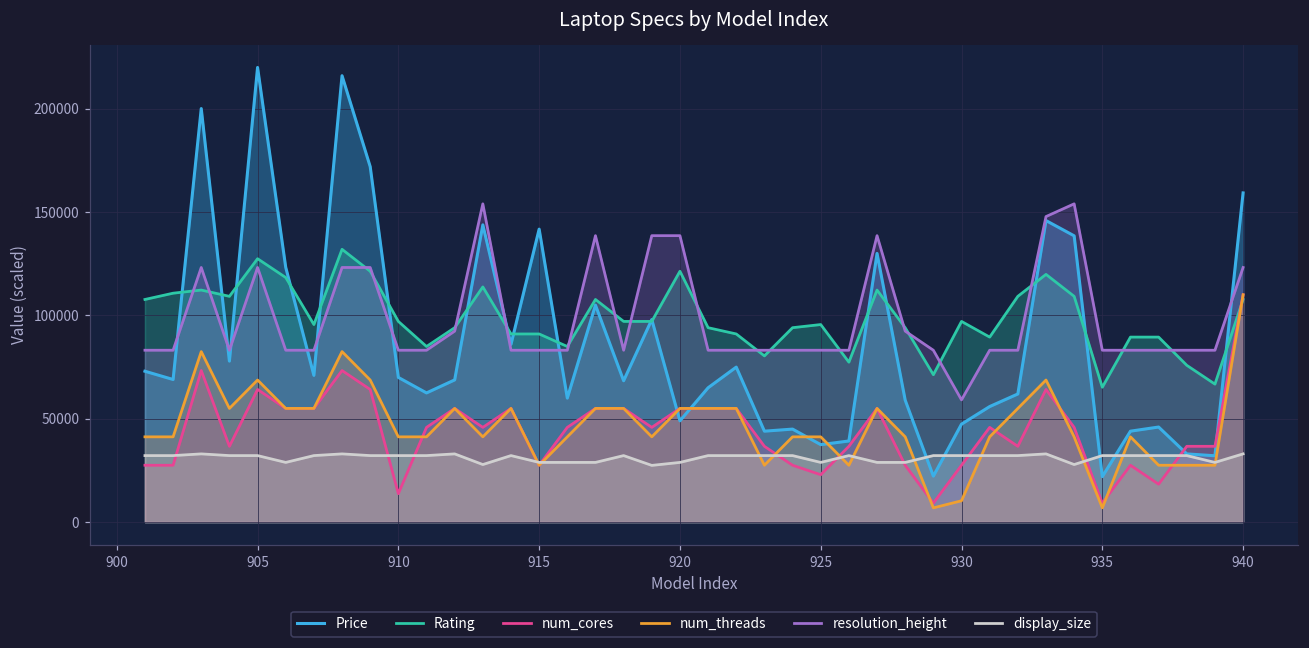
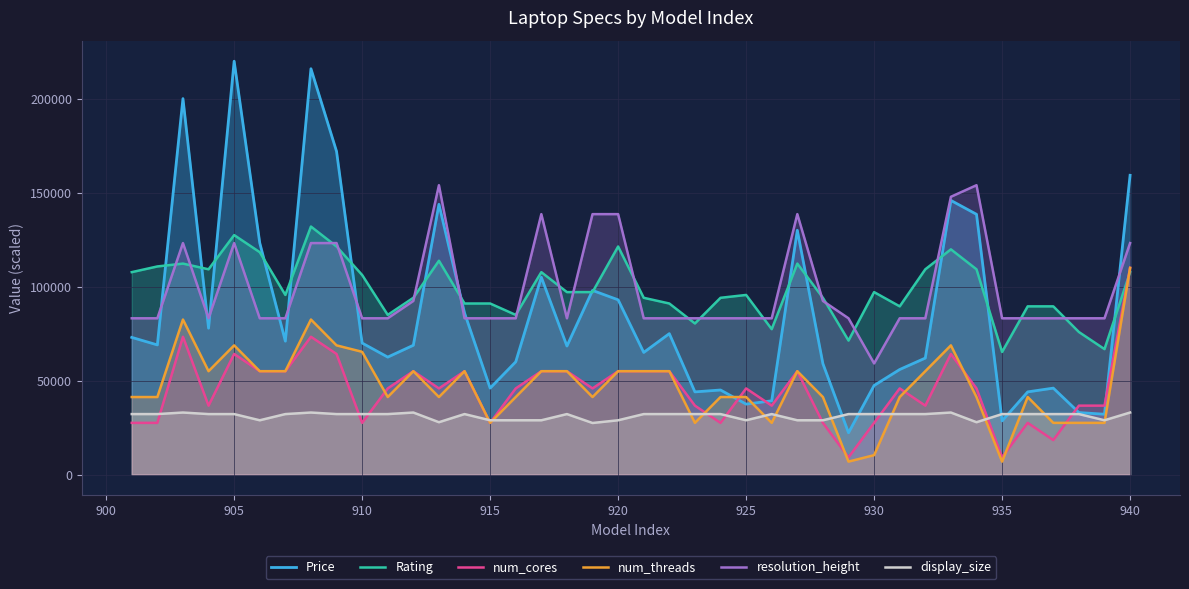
Rating, 910: 97000 -> 106000
num_cores, 910: 14000 -> 27000
num_threads, 910: 41000 -> 65000
Price, 915: 142000 -> 46000
Price, 920: 49000 -> 93000
num_cores, 925: 23000 -> 46000
Price, 935: 22000 -> 29000
